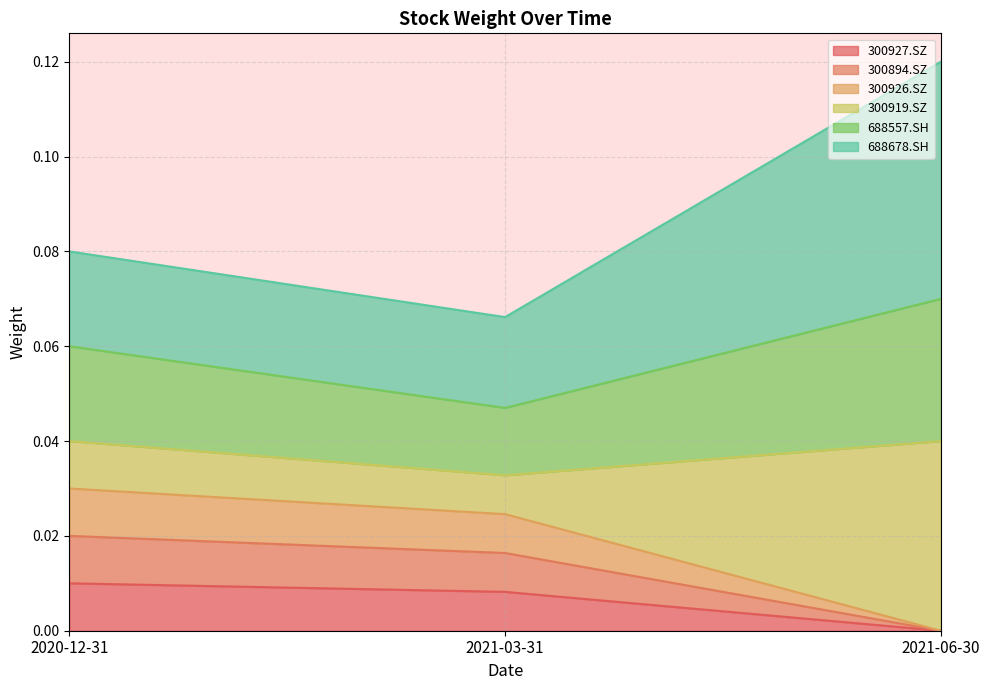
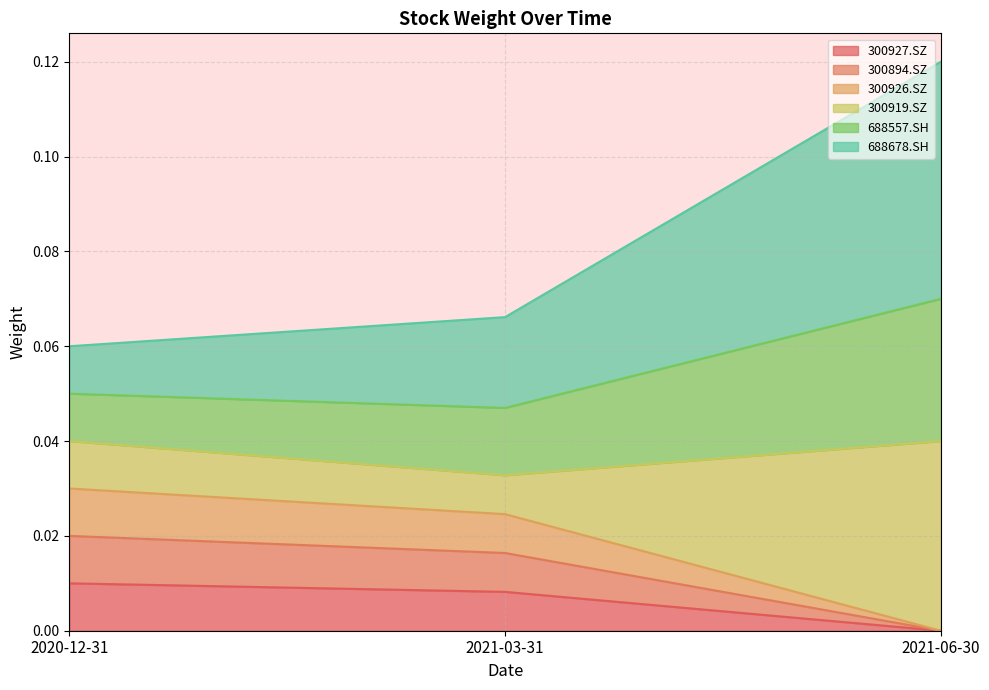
688557.SH, 2020-12-31: 0.02 -> 0.01
688678.SH, 2020-12-31: 0.02 -> 0.01
